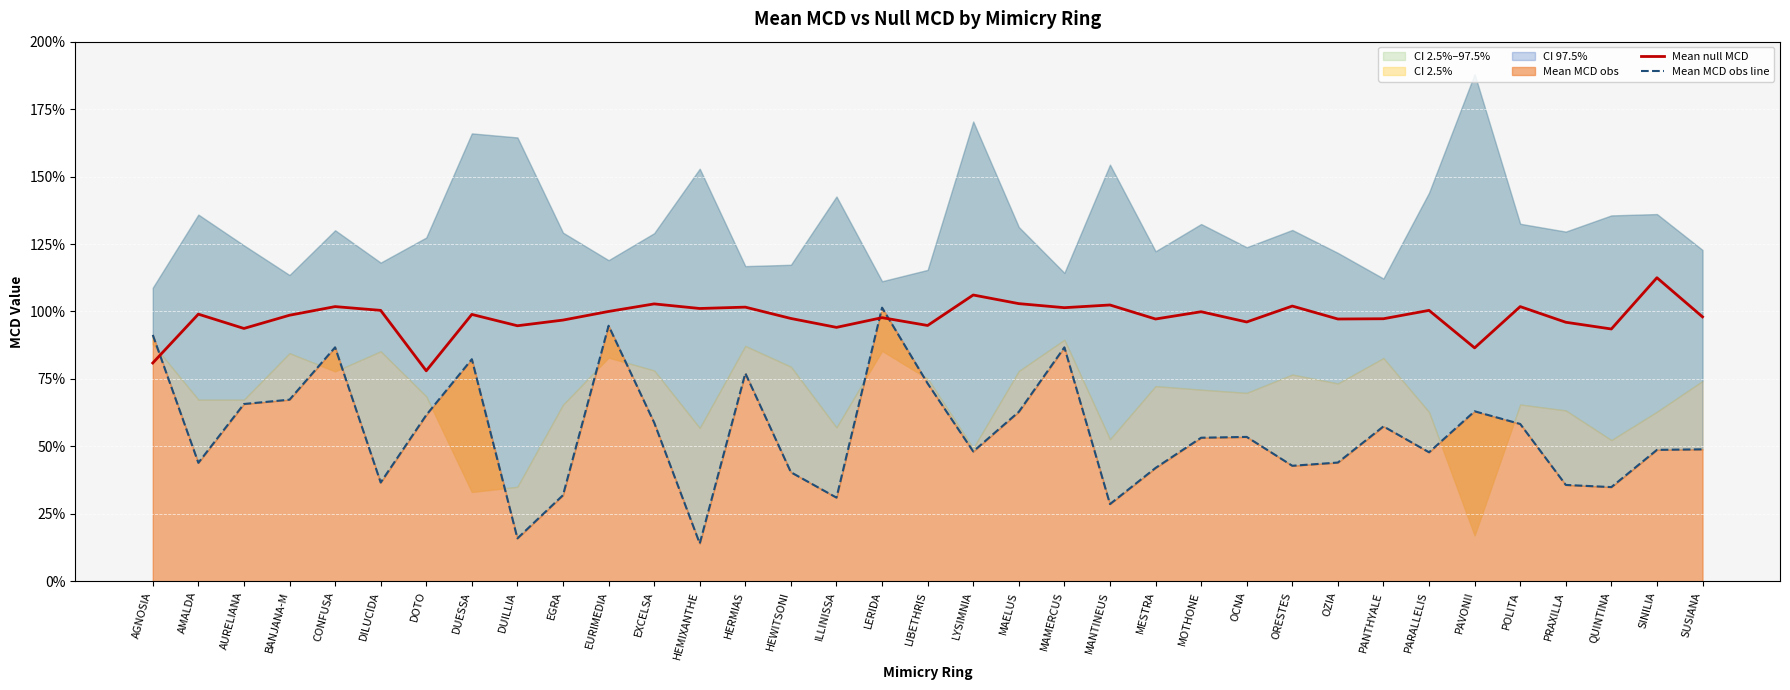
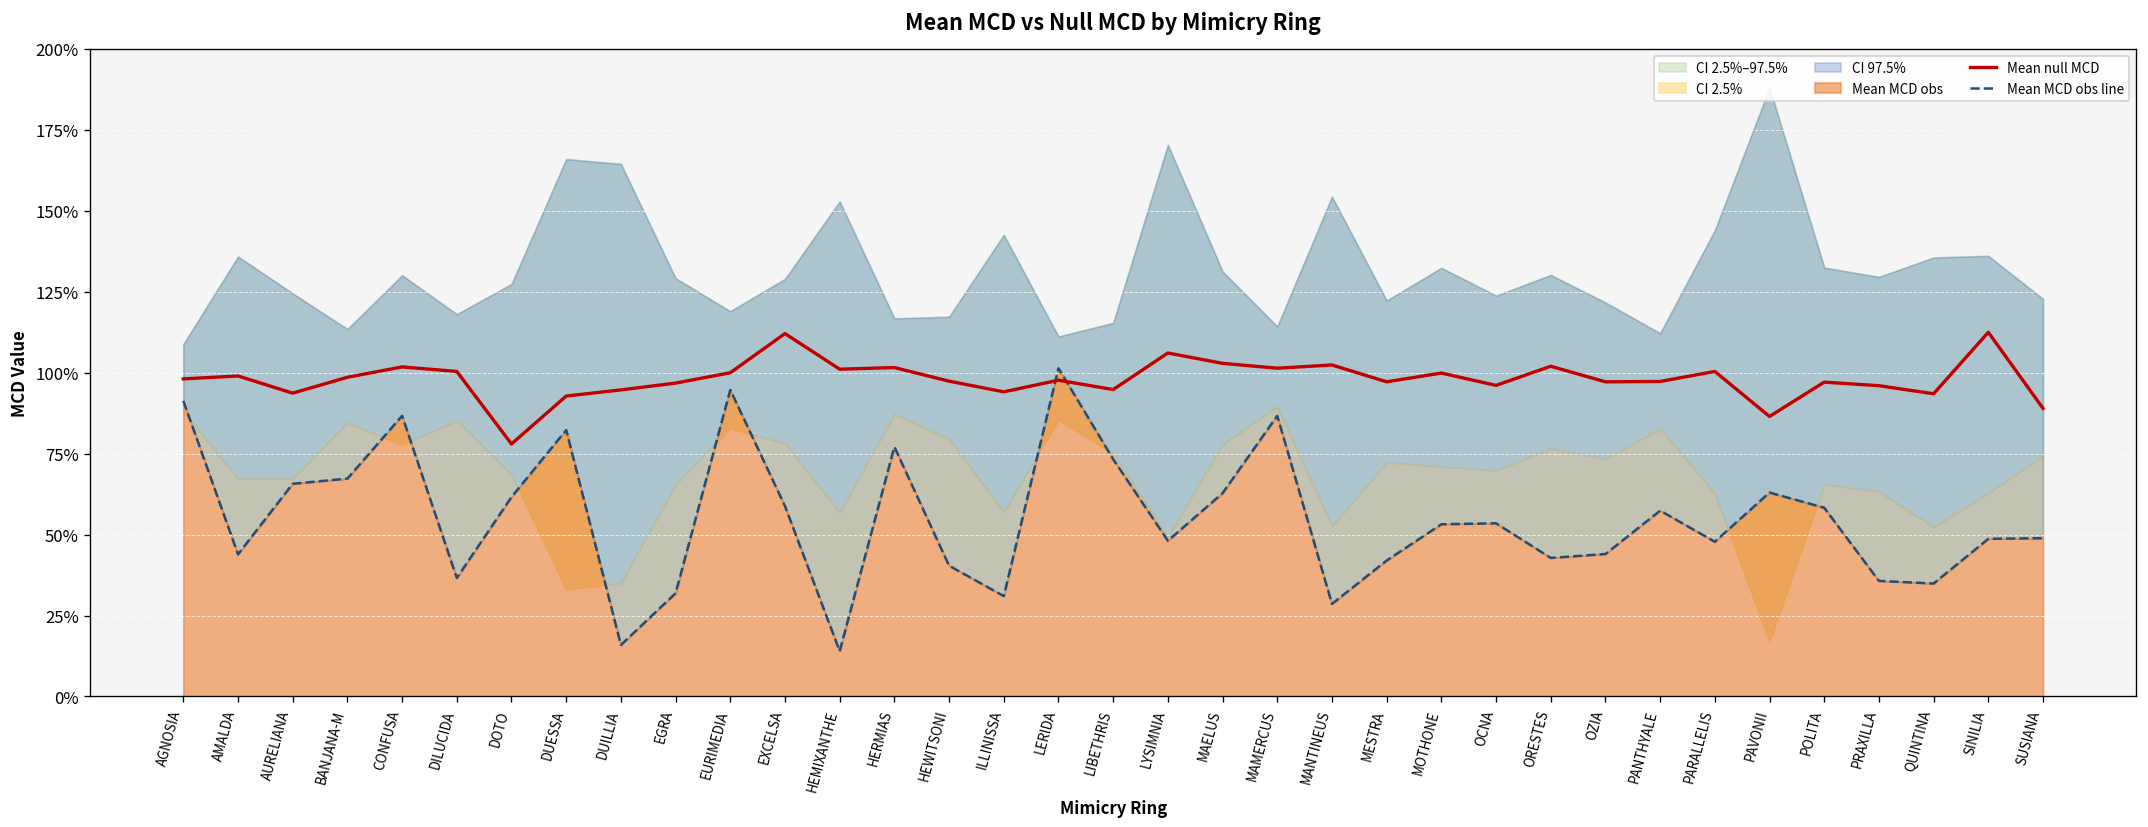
Mean null MCD, AGNOSIA: 81% -> 98%
Mean null MCD, DUESSA: 99% -> 93%
Mean null MCD, EXCELSA: 103% -> 112%
Mean null MCD, POLITA: 102% -> 97%
Mean null MCD, SUSIANA: 98% -> 89%
